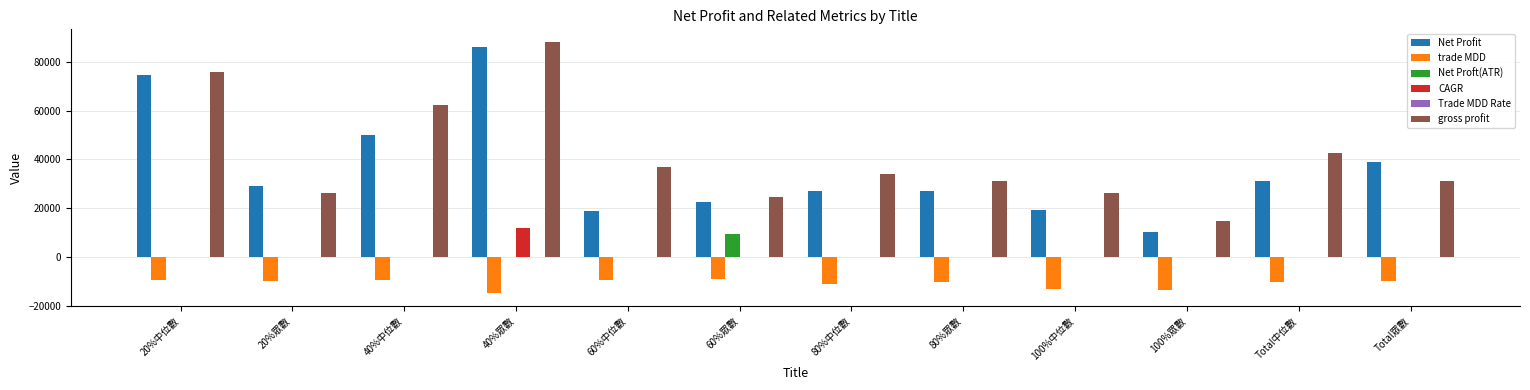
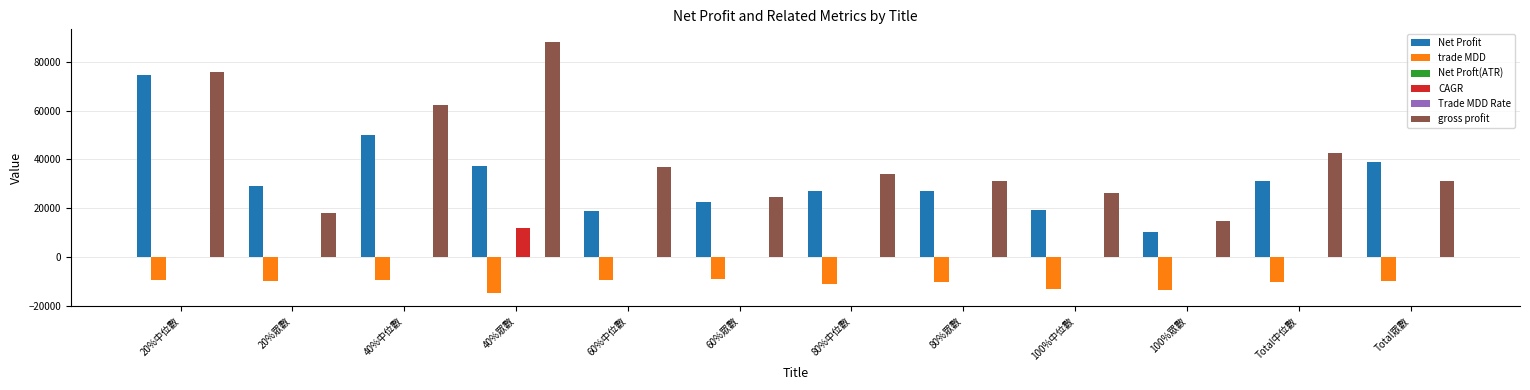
gross profit, 20%眾數: 26000 -> 18000
Net Profit, 40%眾數: 86000 -> 37000
Net Proft(ATR), 60%眾數: 9000 -> 0
